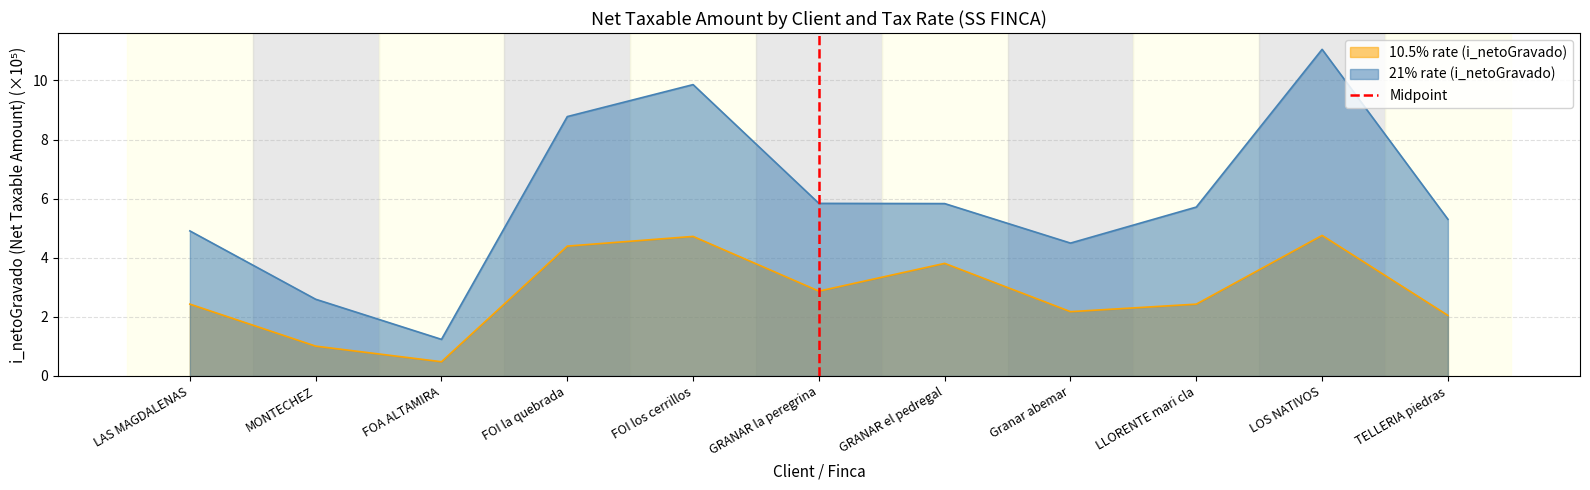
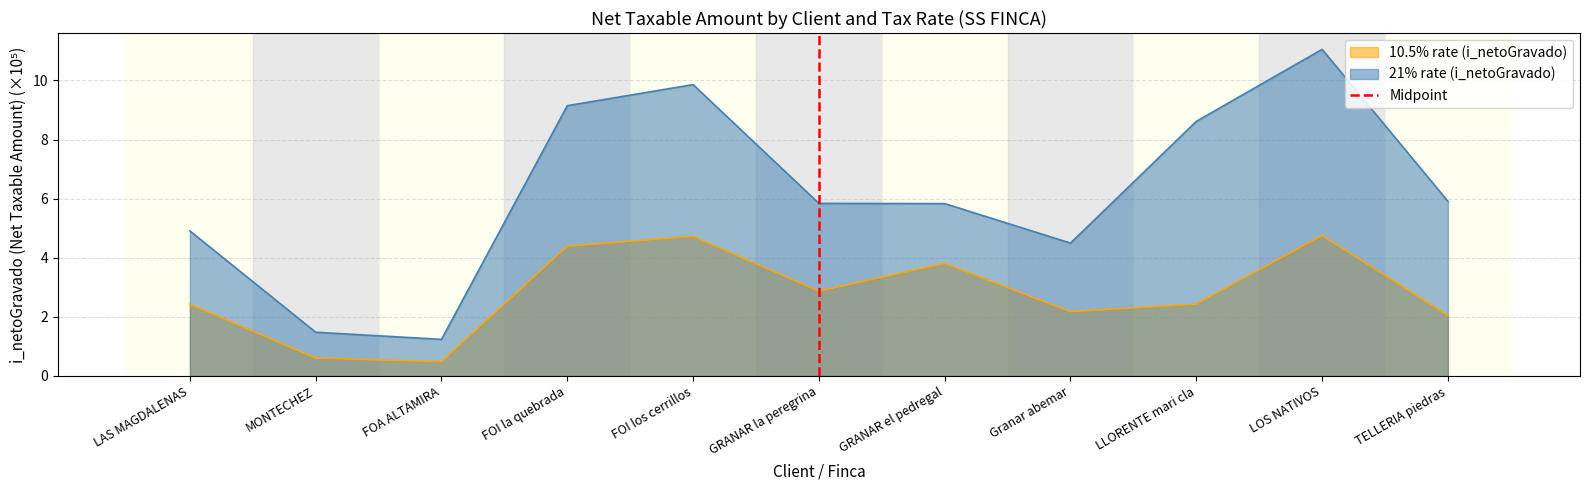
10.5% rate (i_netoGravado), MONTECHEZ: 1.0 -> 0.6
21% rate (i_netoGravado), MONTECHEZ: 2.6 -> 1.5
21% rate (i_netoGravado), FOI la quebrada: 8.8 -> 9.1
21% rate (i_netoGravado), LLORENTE mari cla: 5.7 -> 8.6
21% rate (i_netoGravado), TELLERIA piedras: 5.3 -> 5.9
